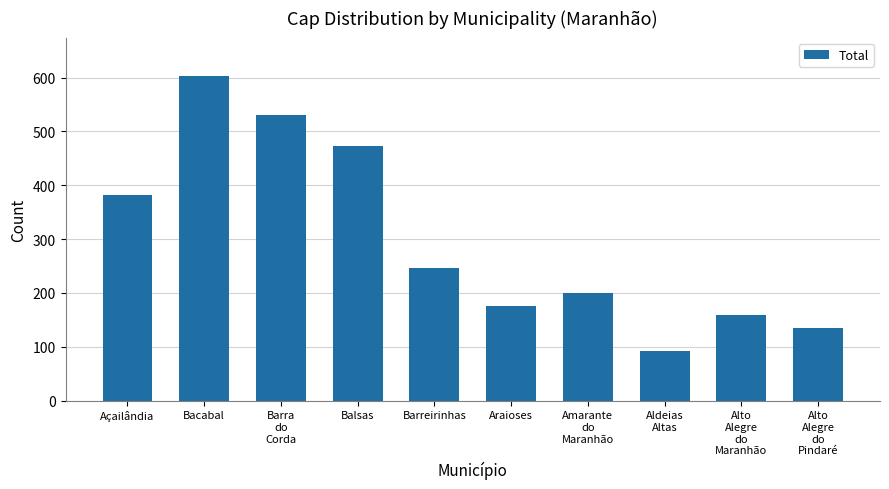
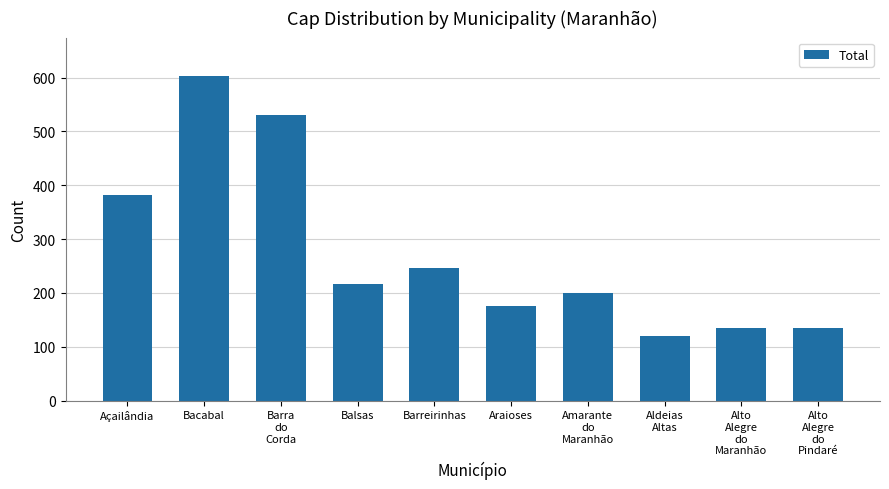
Balsas: 470 -> 220
Aldeias Altas: 90 -> 120
Alto Alegre do Maranhão: 160 -> 130
